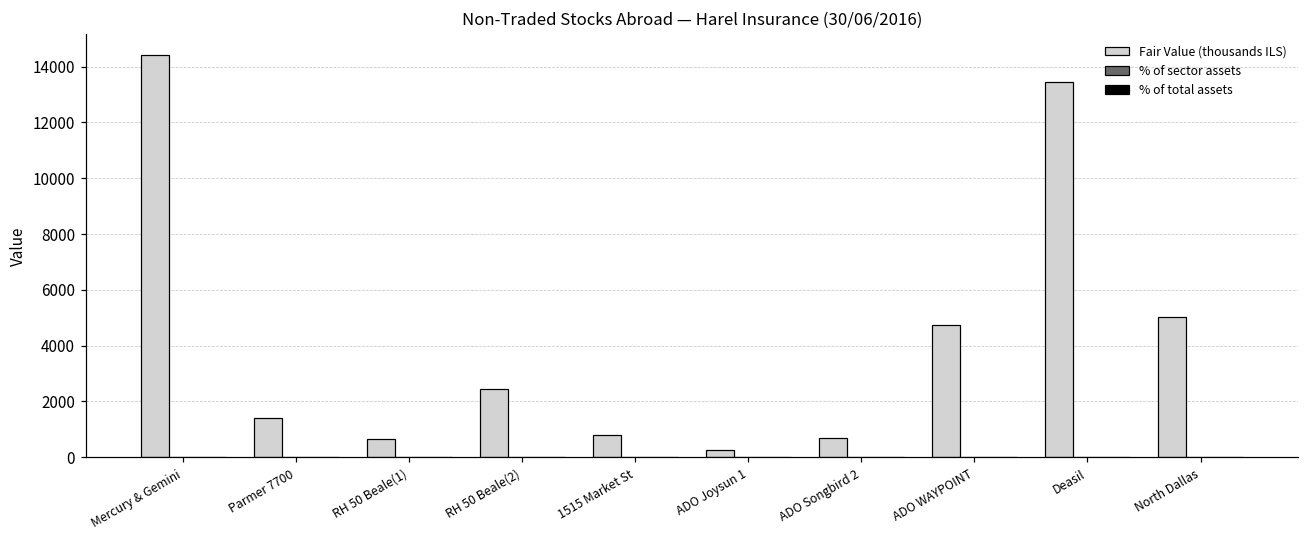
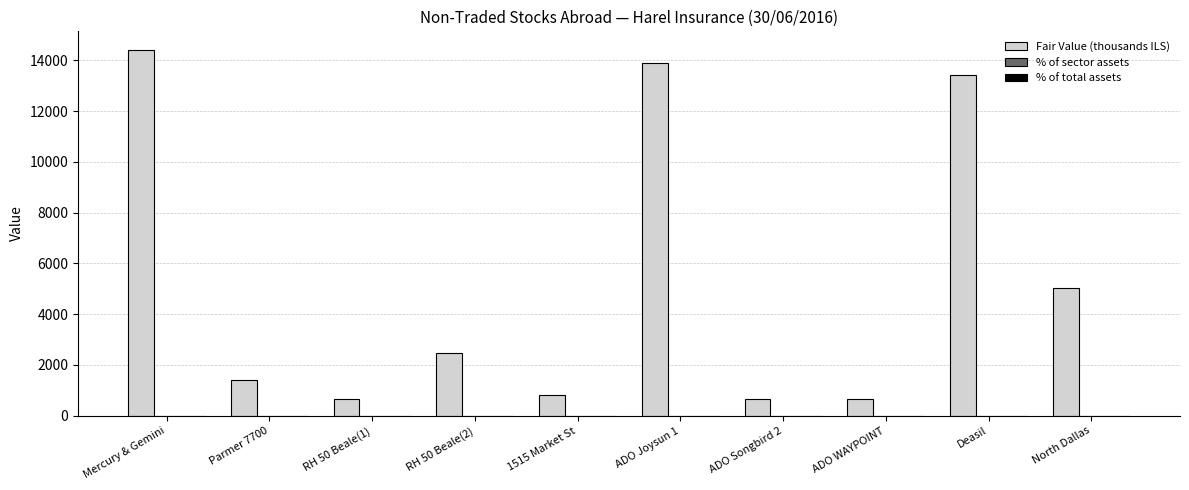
Fair Value (thousands ILS), ADO Joysun 1: 300 -> 13900
Fair Value (thousands ILS), ADO WAYPOINT: 4700 -> 700
